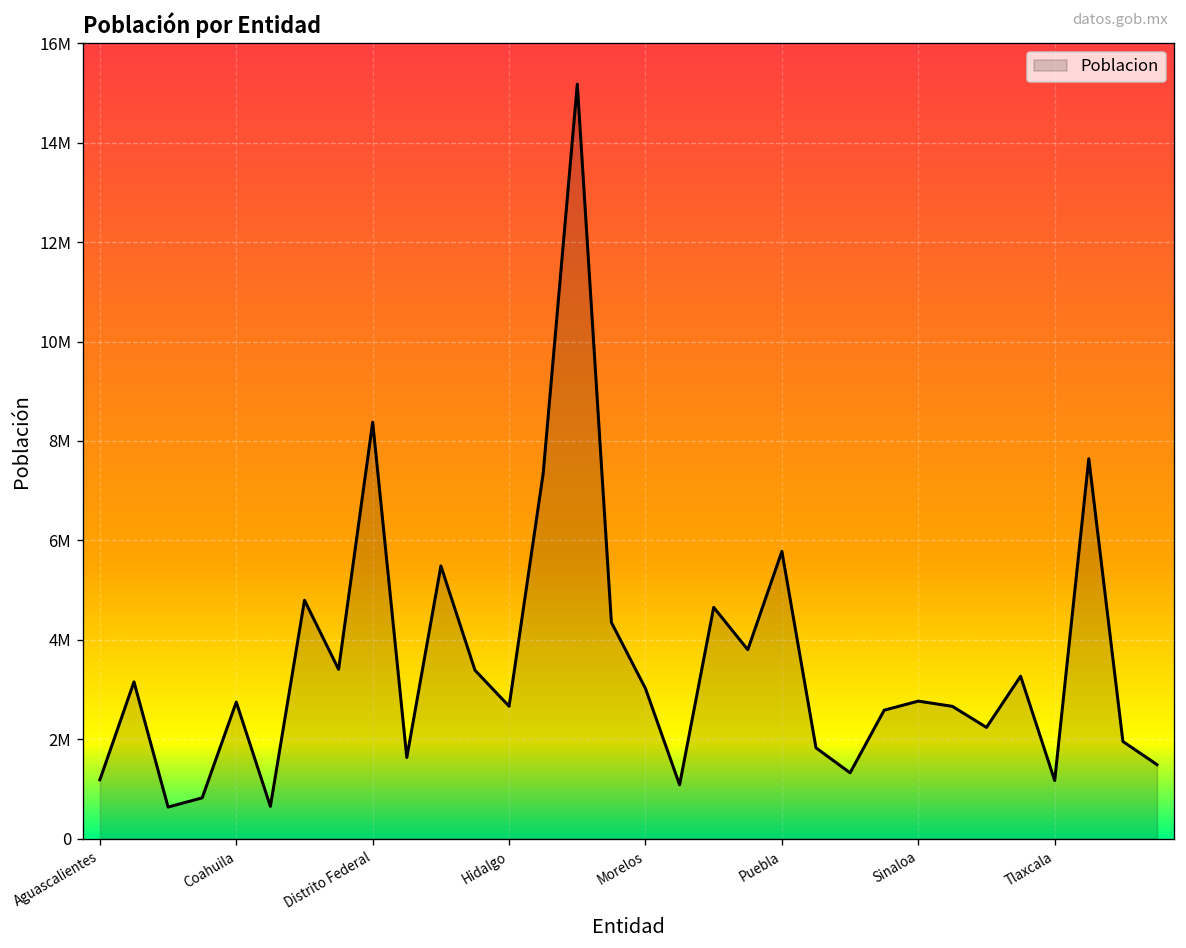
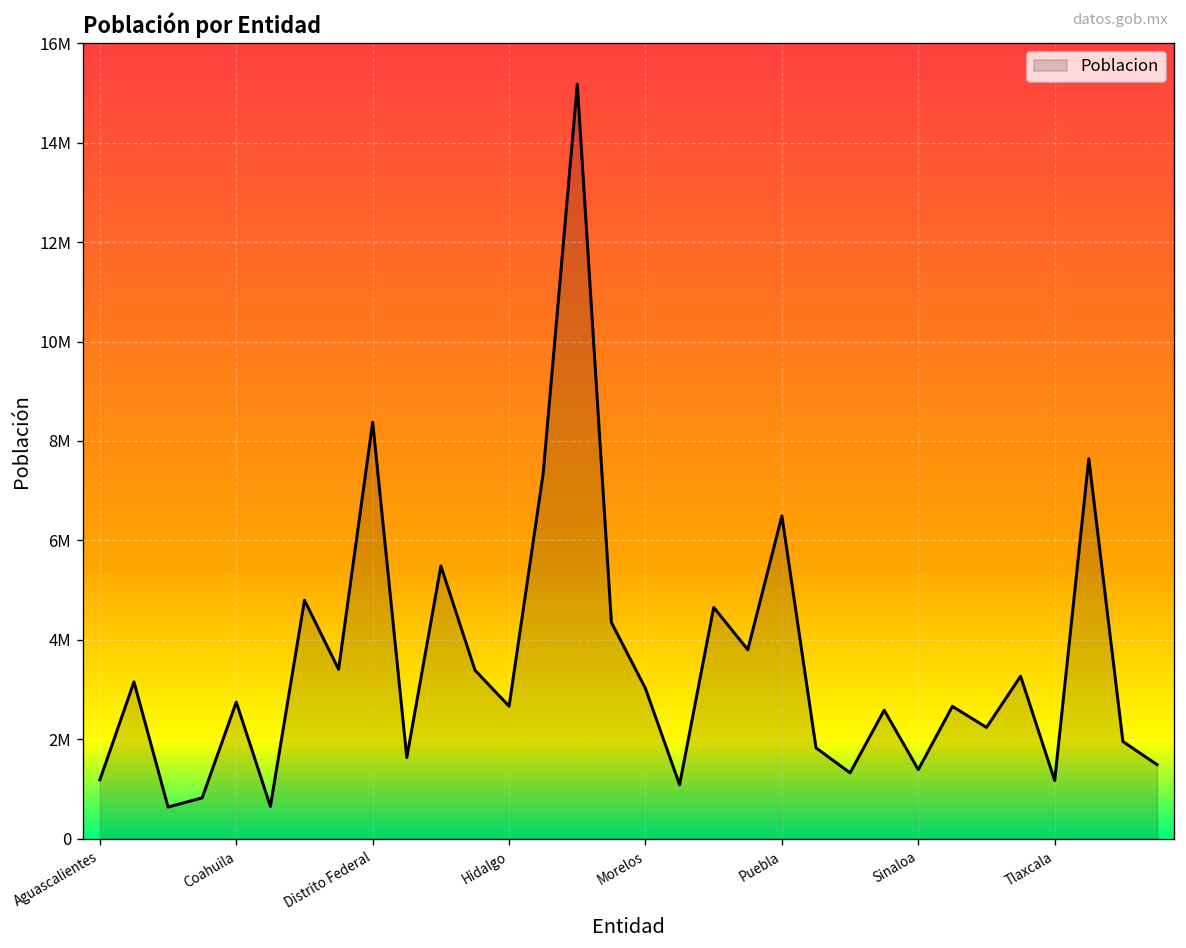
Puebla: 5800000 -> 6500000
Sinaloa: 2800000 -> 1400000
